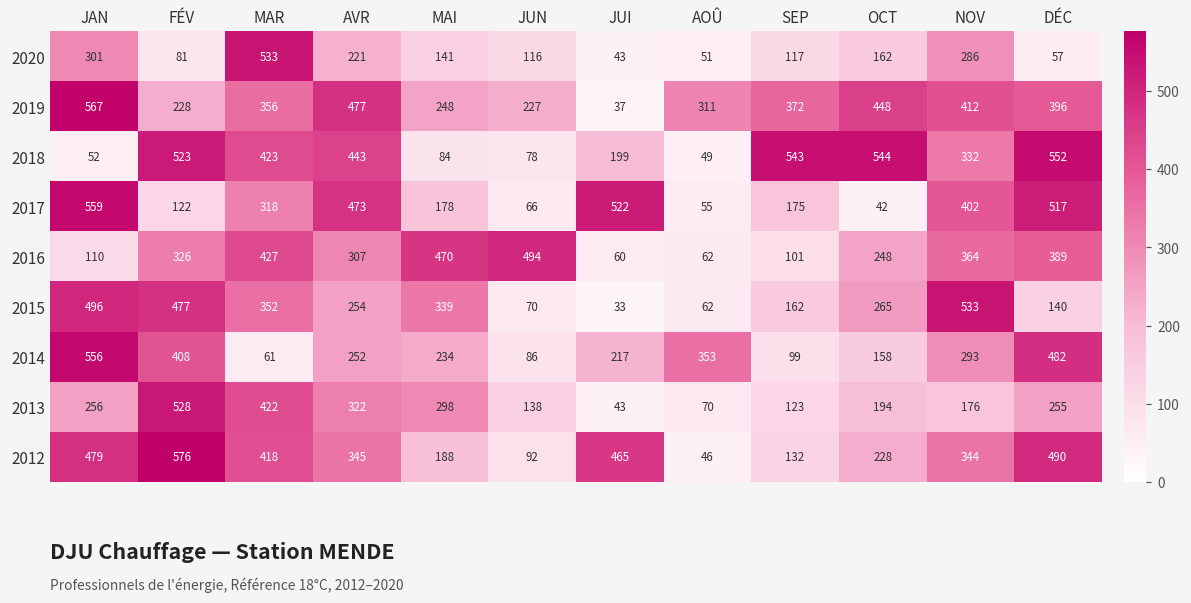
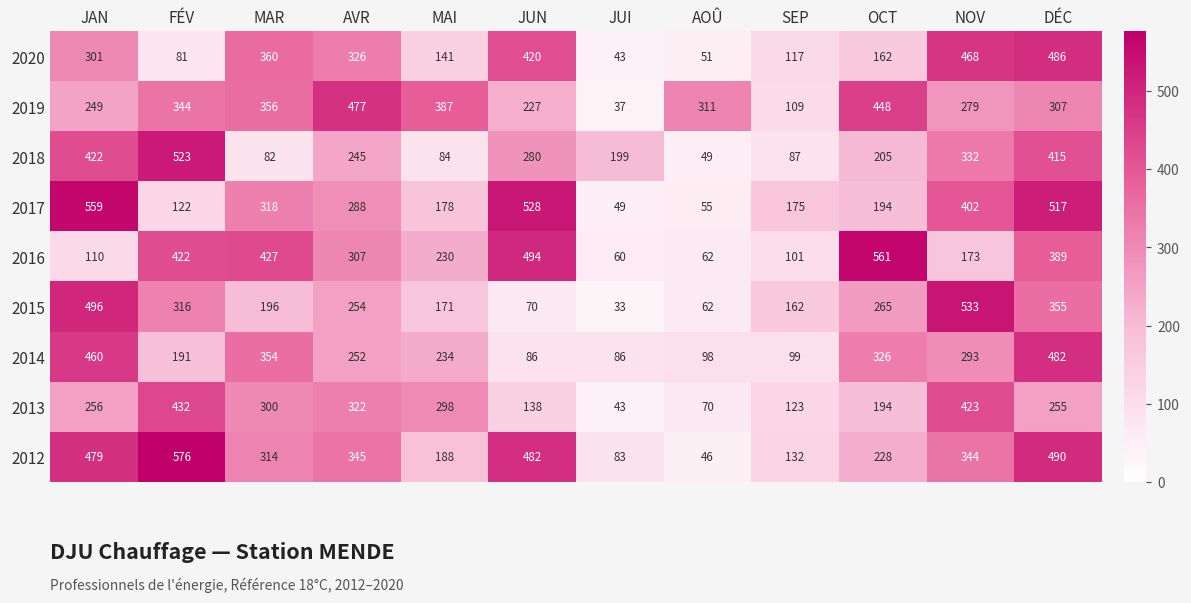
2020, MAR: 533 -> 360
2020, AVR: 221 -> 326
2020, JUN: 116 -> 420
2020, NOV: 286 -> 468
2020, DÉC: 57 -> 486
2019, JAN: 567 -> 249
2019, FÉV: 228 -> 344
2019, MAI: 248 -> 387
2019, SEP: 372 -> 109
2019, NOV: 412 -> 279
2019, DÉC: 396 -> 307
2018, JAN: 52 -> 422
2018, MAR: 423 -> 82
2018, AVR: 443 -> 245
2018, JUN: 78 -> 280
2018, SEP: 543 -> 87
2018, OCT: 544 -> 205
2018, DÉC: 552 -> 415
2017, AVR: 473 -> 288
2017, JUN: 66 -> 528
2017, JUI: 522 -> 49
2017, OCT: 42 -> 194
2016, FÉV: 326 -> 422
2016, MAI: 470 -> 230
2016, OCT: 248 -> 561
2016, NOV: 364 -> 173
2015, FÉV: 477 -> 316
2015, MAR: 352 -> 196
2015, MAI: 339 -> 171
2015, DÉC: 140 -> 355
2014, JAN: 556 -> 460
2014, FÉV: 408 -> 191
2014, MAR: 61 -> 354
2014, JUI: 217 -> 86
2014, AOÛ: 353 -> 98
2014, OCT: 158 -> 326
2013, FÉV: 528 -> 432
2013, MAR: 422 -> 300
2013, NOV: 176 -> 423
2012, MAR: 418 -> 314
2012, JUN: 92 -> 482
2012, JUI: 465 -> 83
